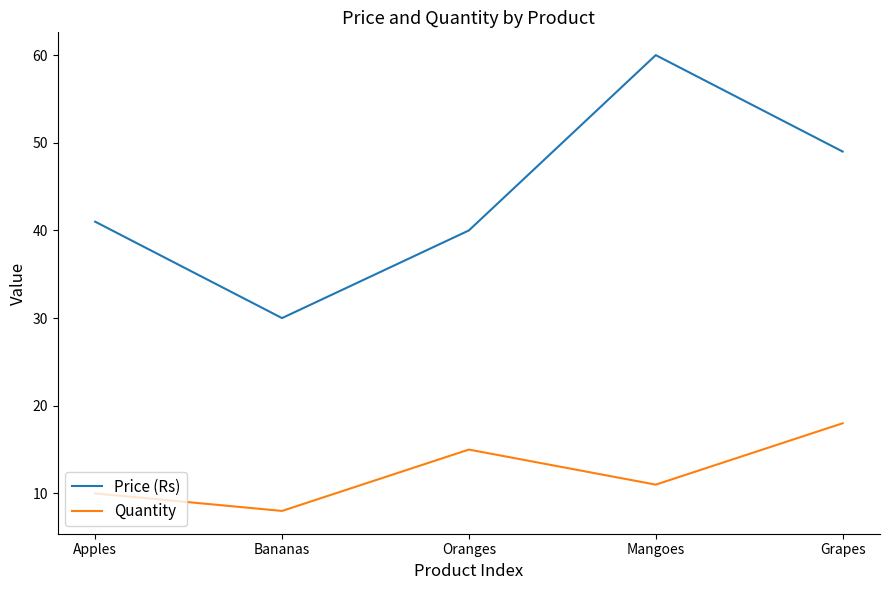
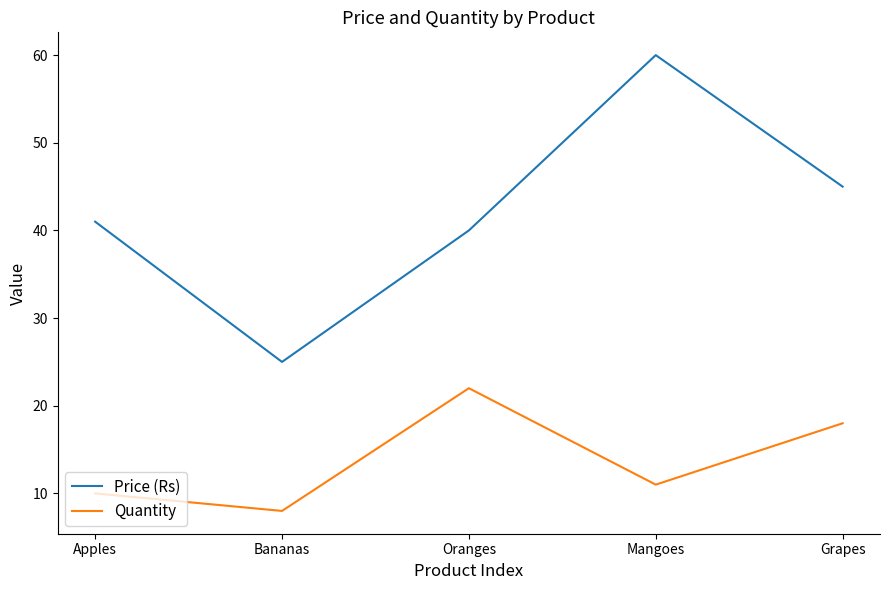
Price (Rs), Bananas: 30 -> 25
Quantity, Oranges: 15 -> 22
Price (Rs), Grapes: 49 -> 45
